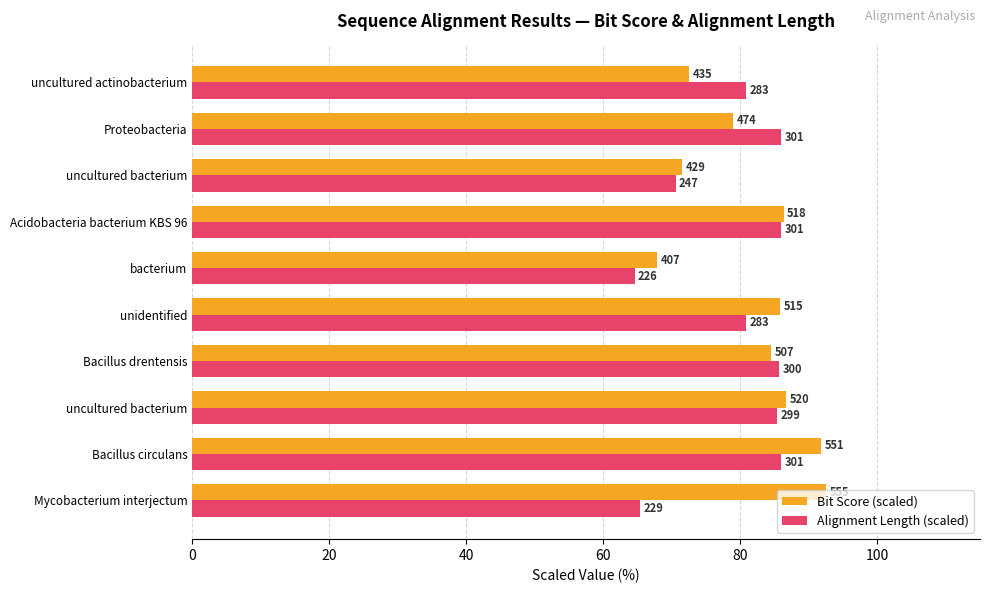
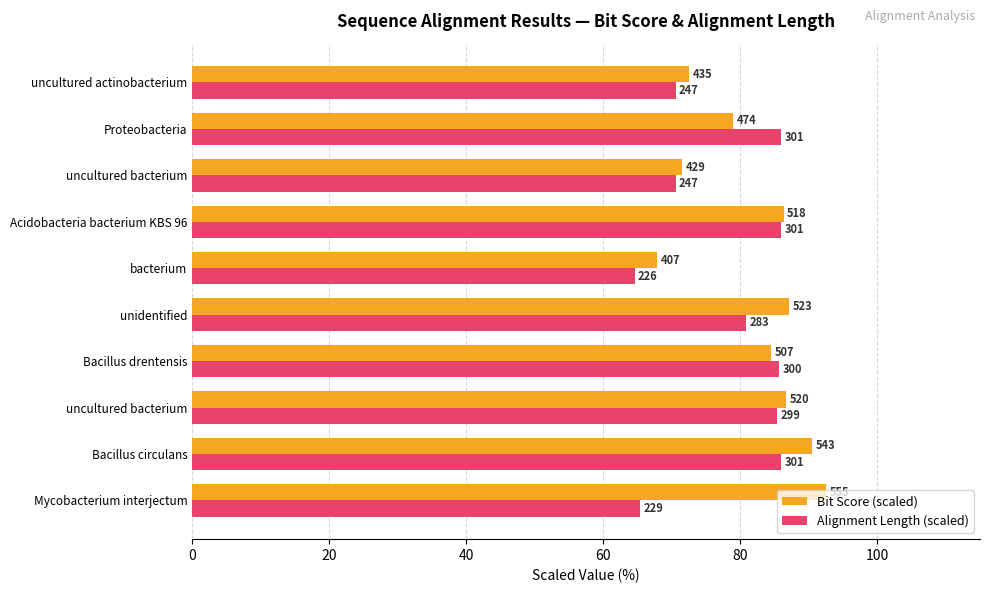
Alignment Length (scaled), uncultured actinobacterium: 283 -> 247
Bit Score (scaled), unidentified: 515 -> 523
Bit Score (scaled), Bacillus circulans: 551 -> 543
